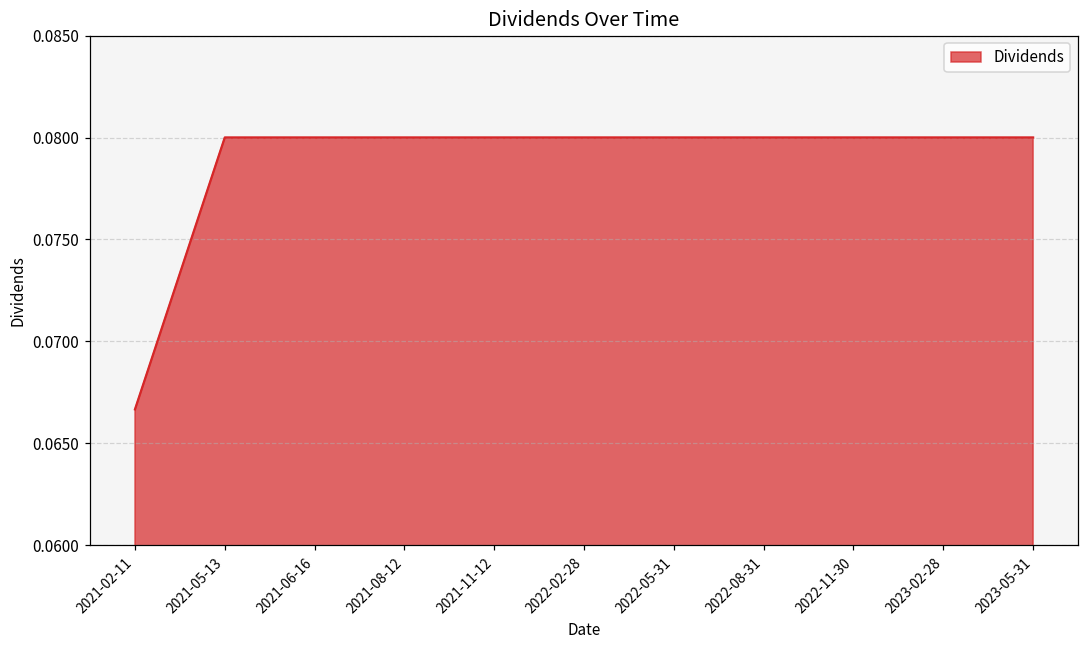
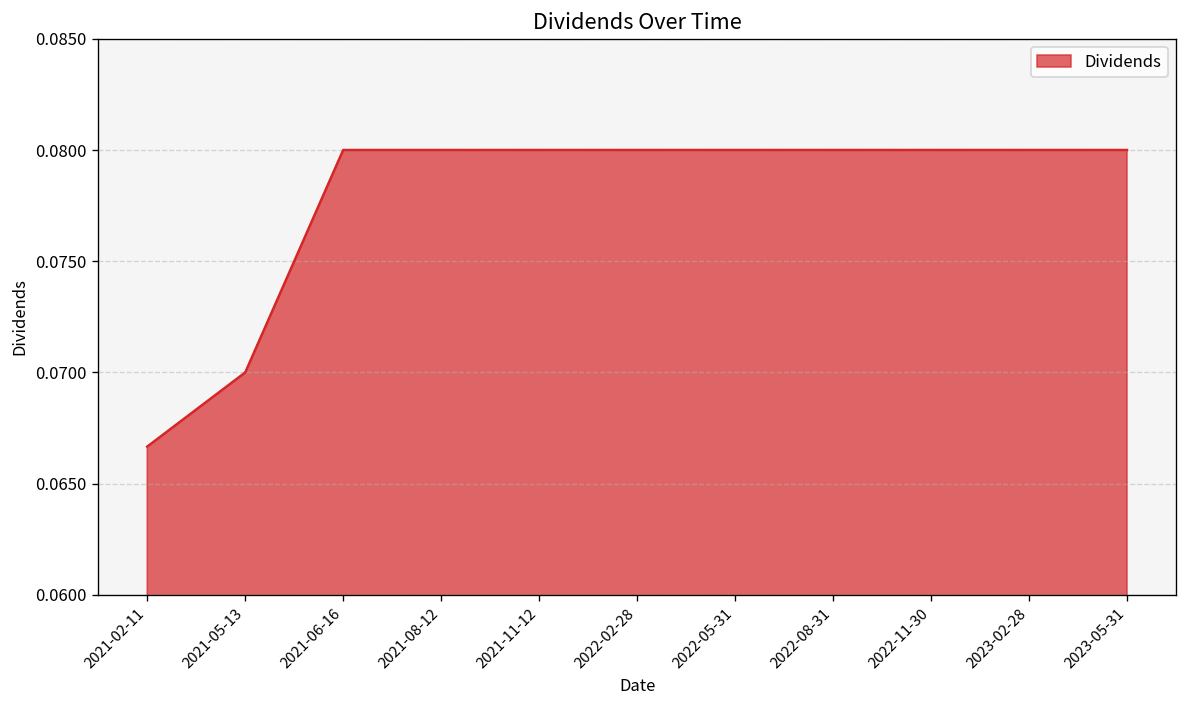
2021-05-13: 0.08 -> 0.07
